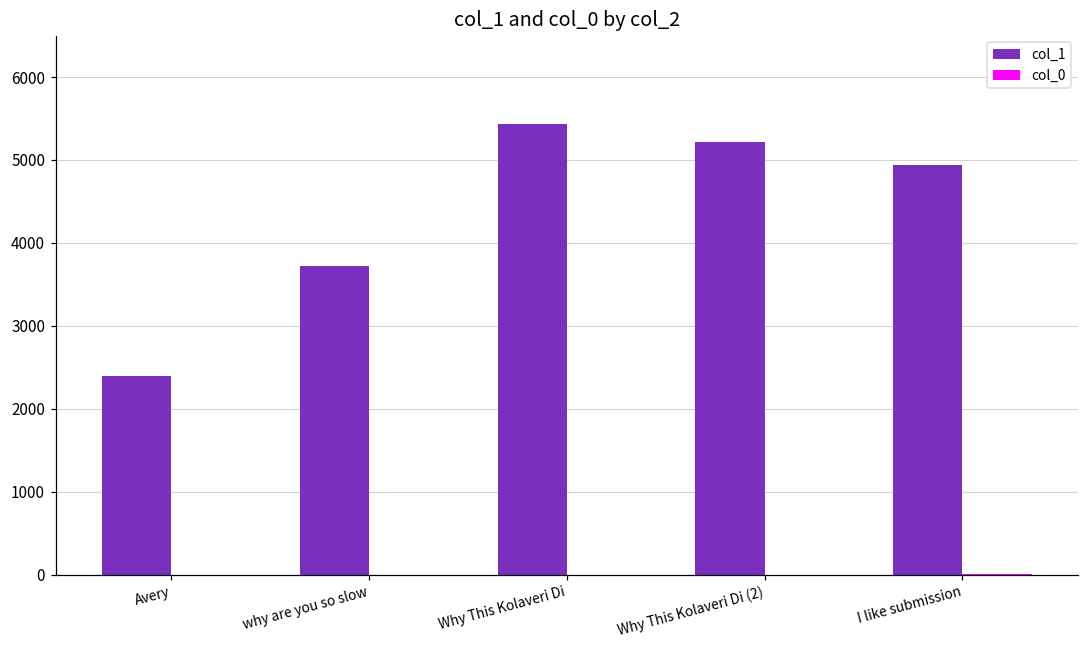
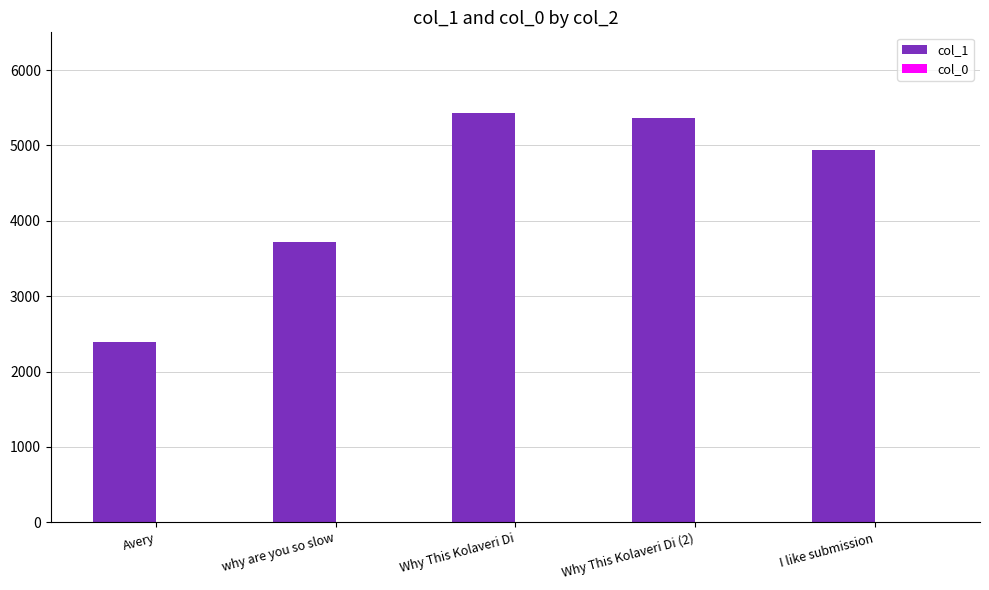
col_1, Why This Kolaveri Di (2): 5200 -> 5400
